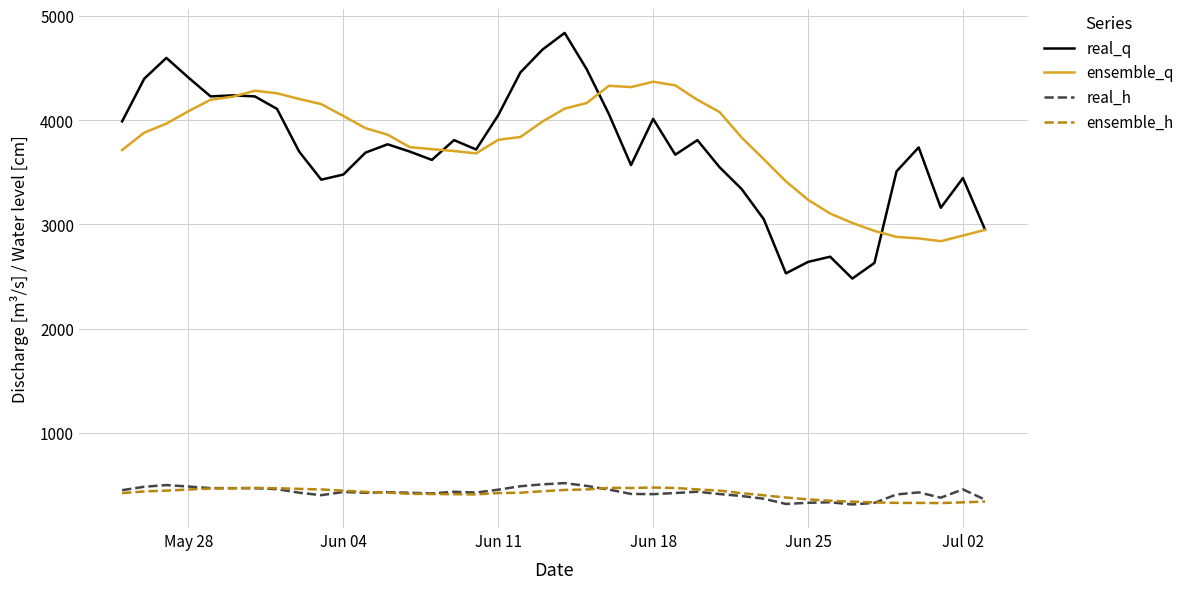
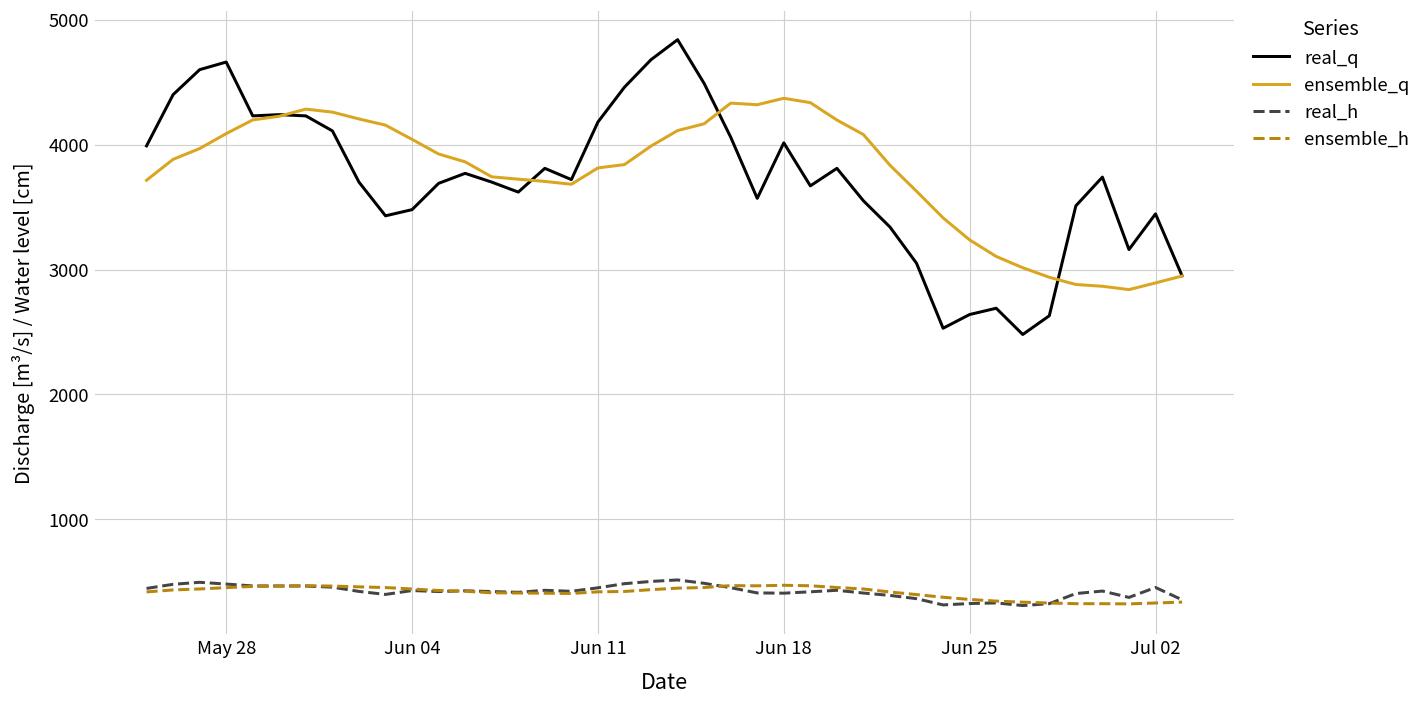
real_q, May 28: 4410 -> 4660
real_q, Jun 11: 4050 -> 4180
